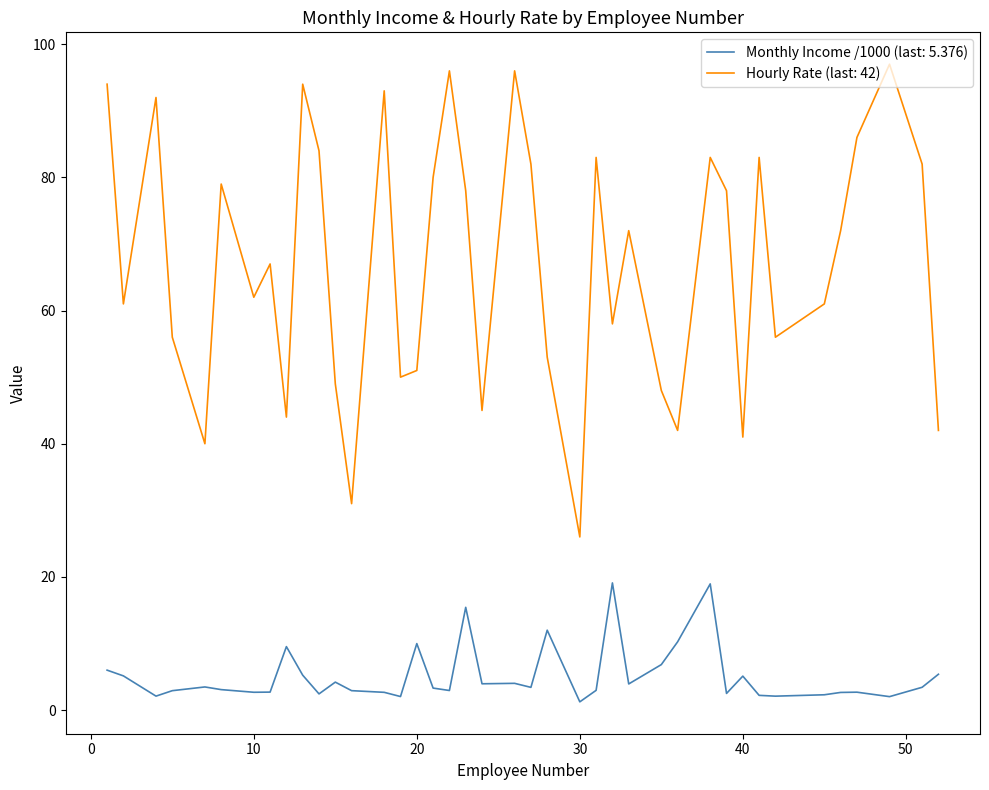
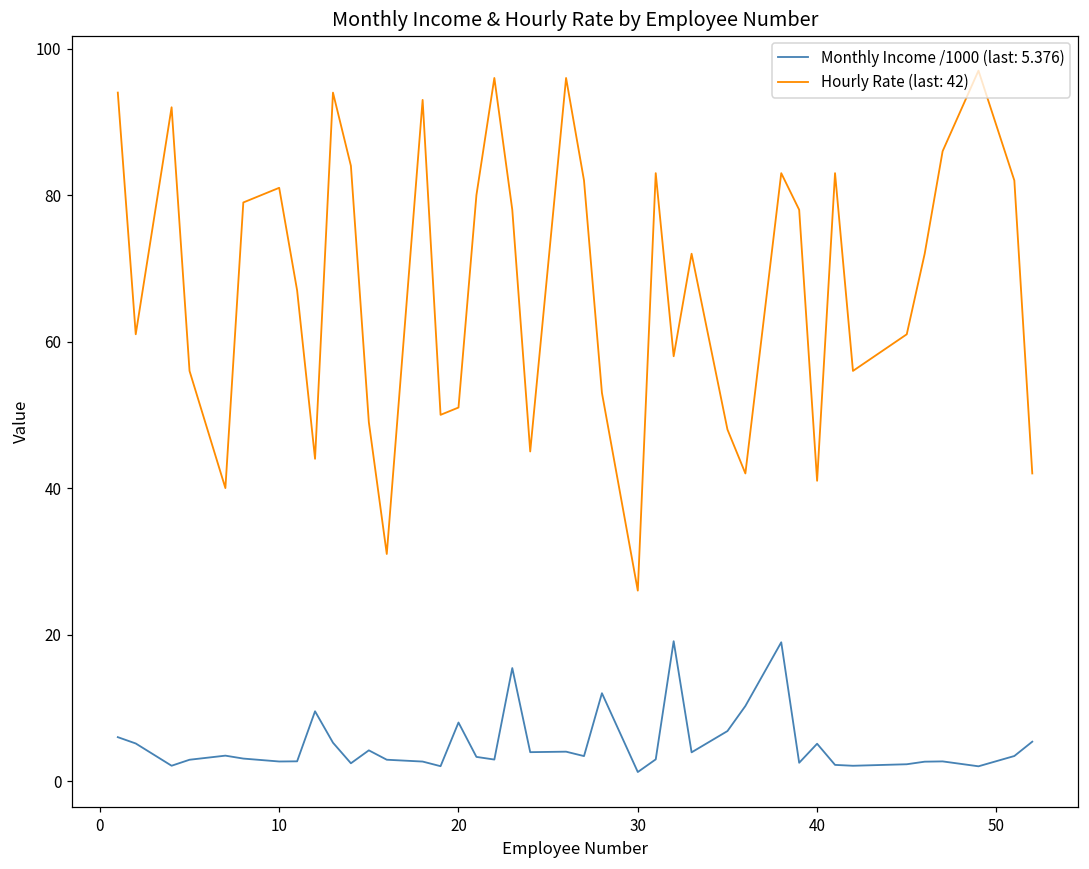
Hourly Rate (last: 42), 10: 62 -> 81
Monthly Income /1000 (last: 5.376), 20: 10 -> 8
